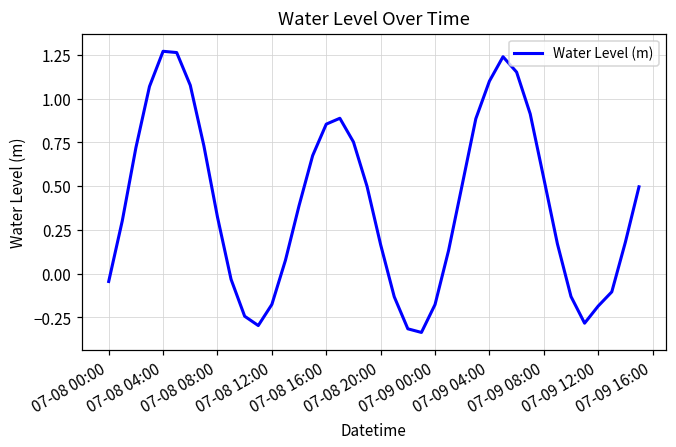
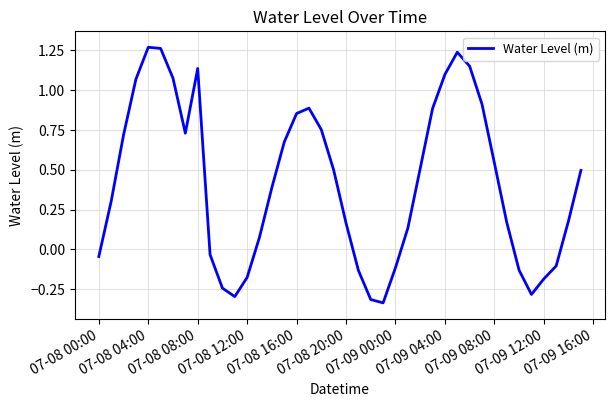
07-08 08:00: 0.32 -> 1.14
07-09 00:00: -0.18 -> -0.11
